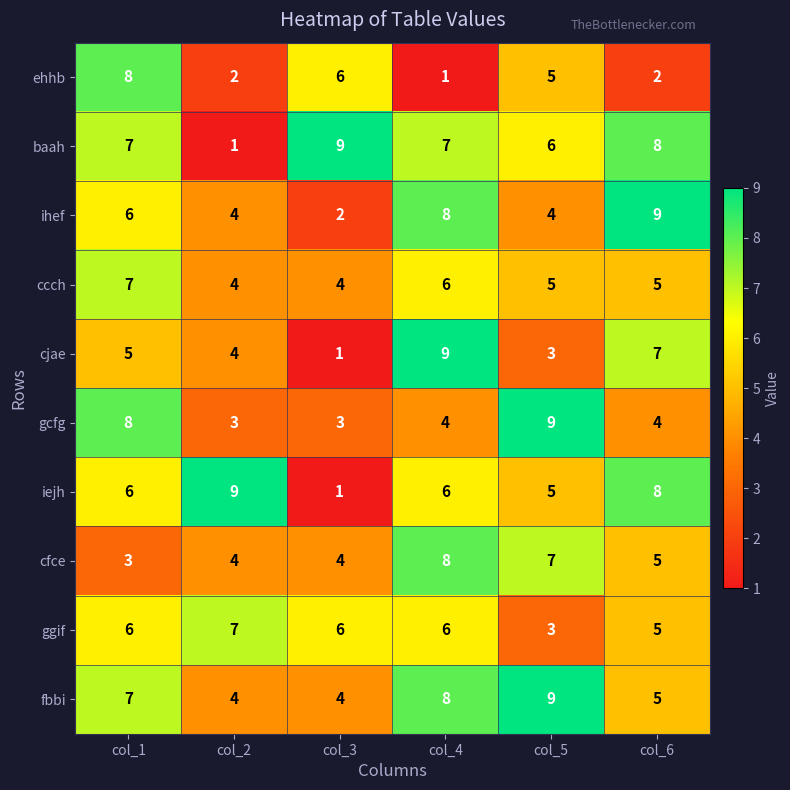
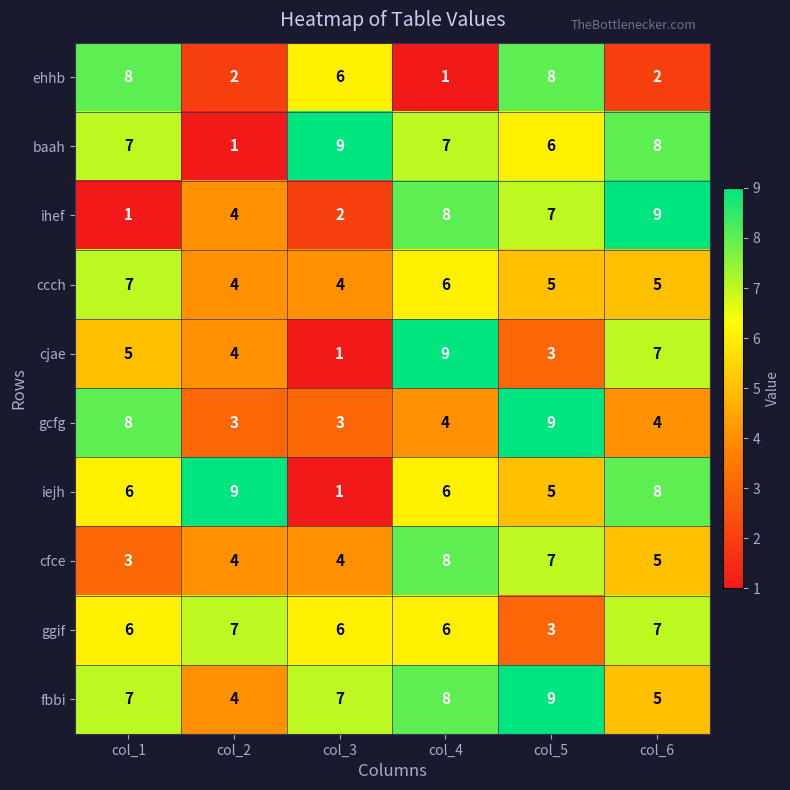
ehhb, col_5: 5 -> 8
ihef, col_1: 6 -> 1
ihef, col_5: 4 -> 7
ggif, col_6: 5 -> 7
fbbi, col_3: 4 -> 7
